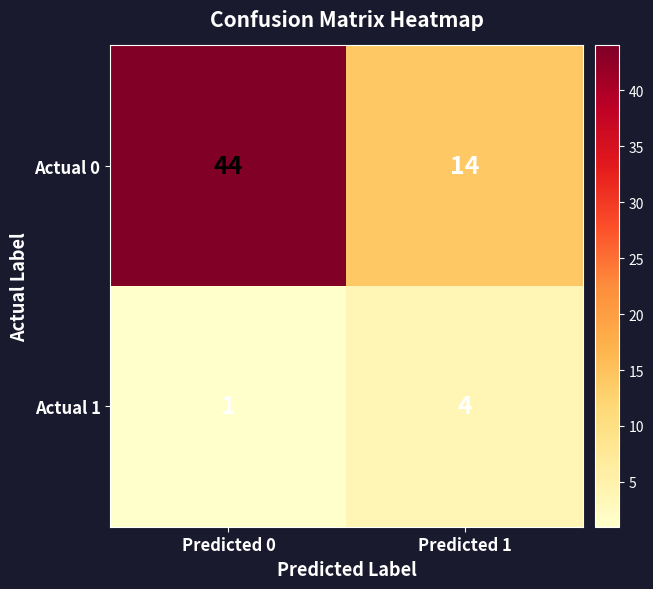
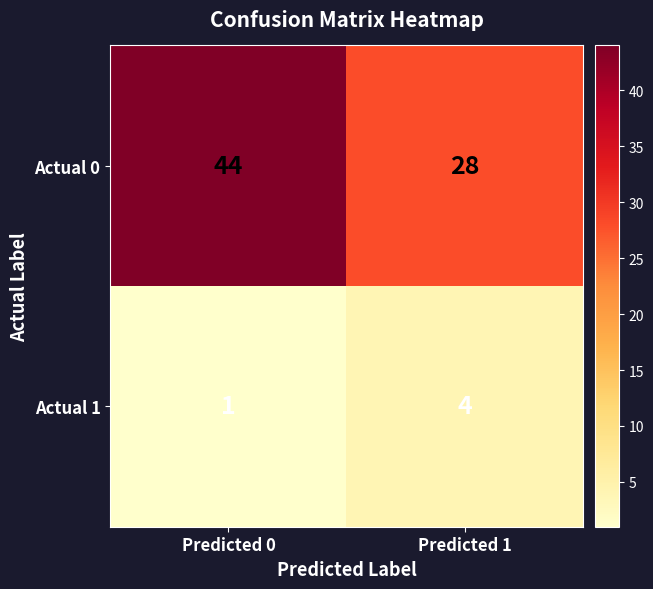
Actual 0, Predicted 1: 14 -> 28
